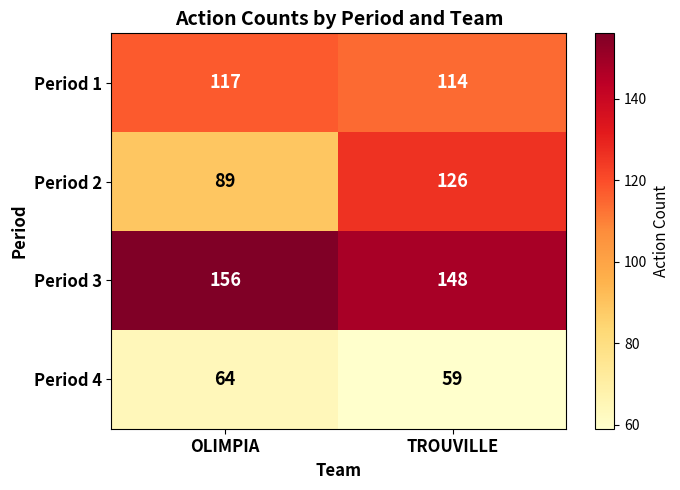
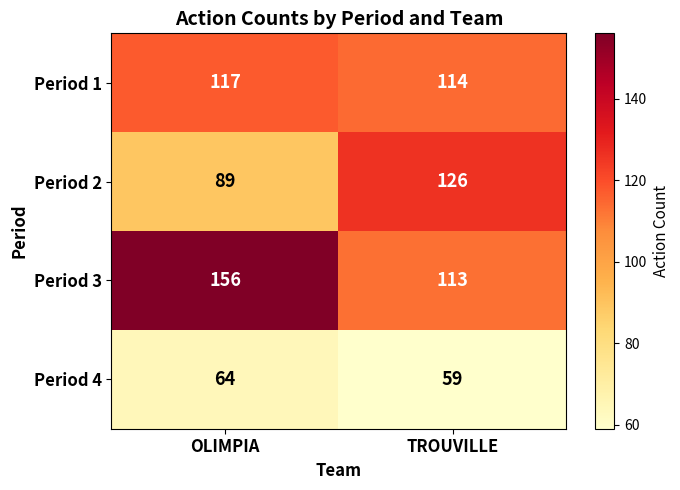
Period 3, TROUVILLE: 148 -> 113
